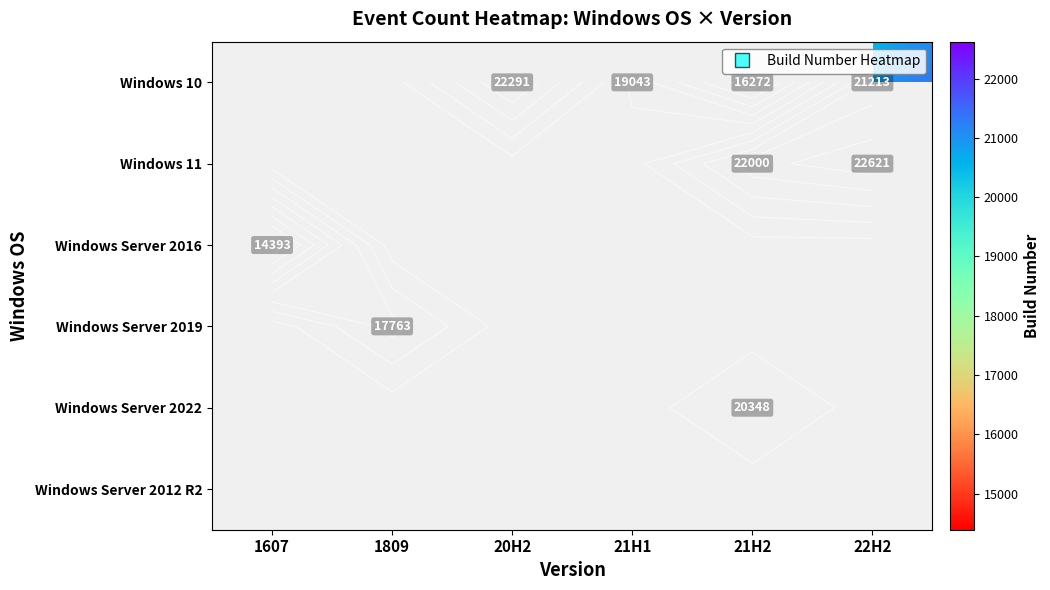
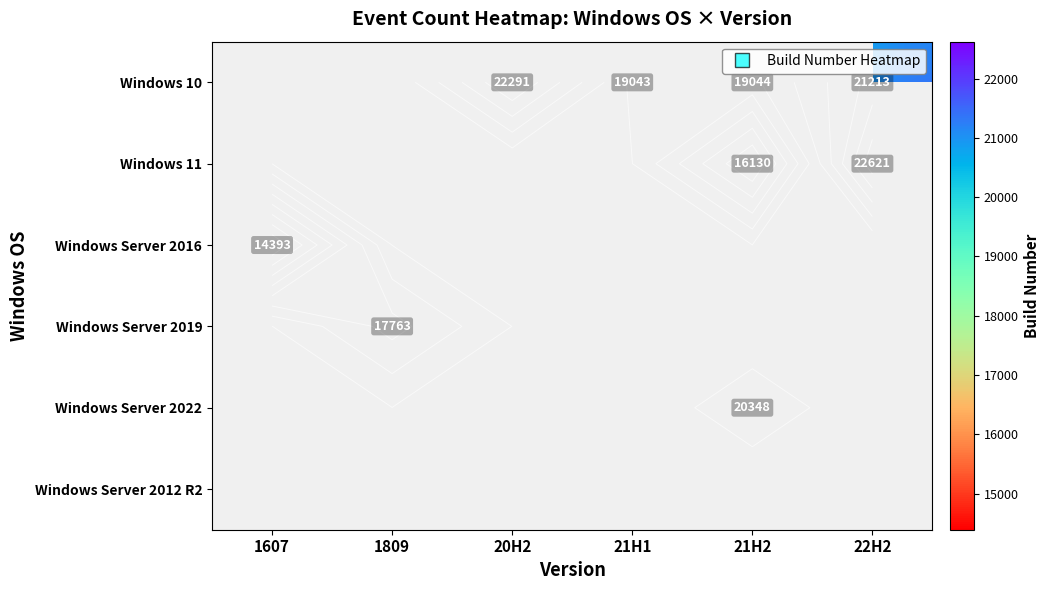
Windows 10, 21H2: 16272 -> 19044
Windows 11, 21H2: 22000 -> 16130
